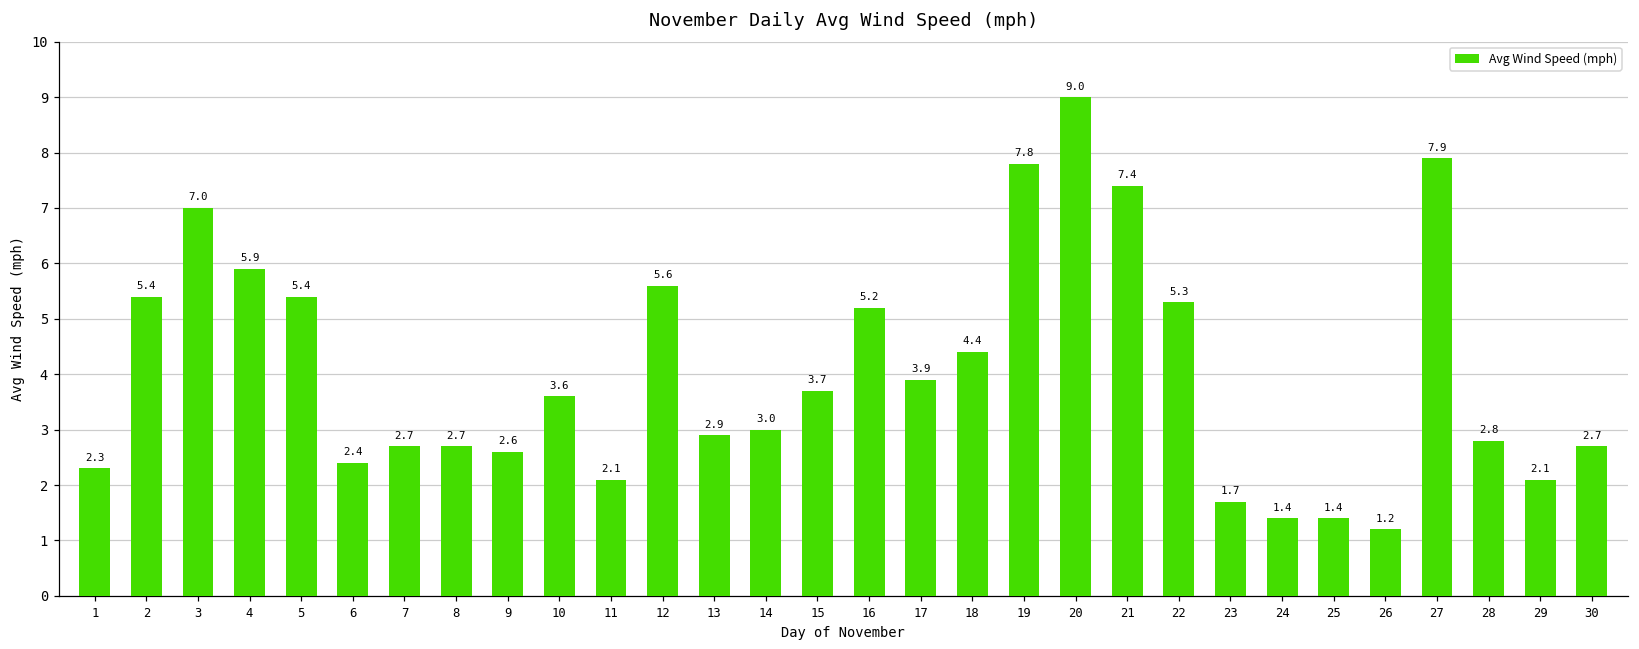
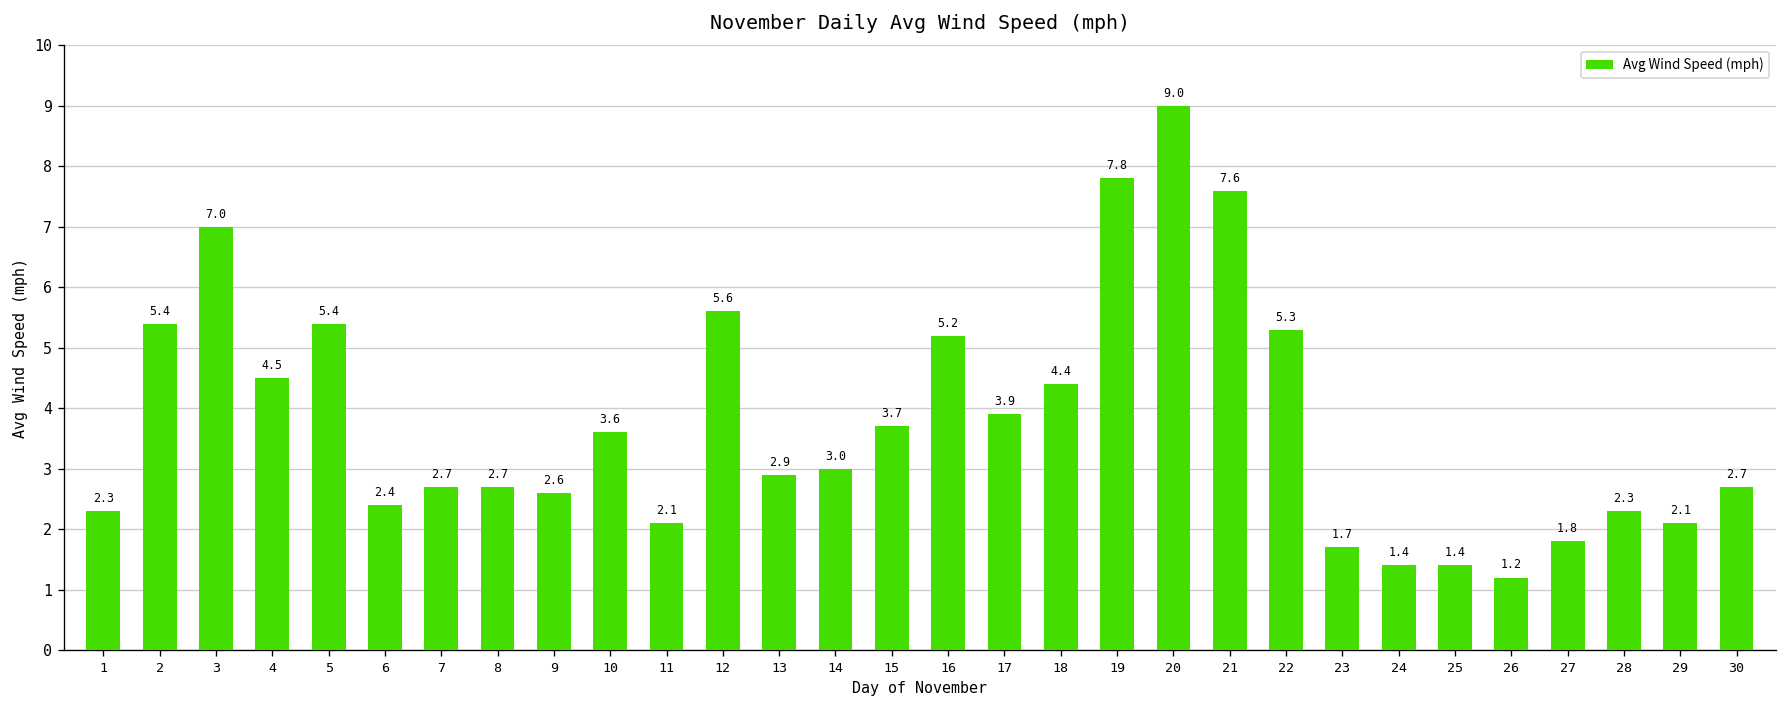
4: 5.9 -> 4.5
21: 7.4 -> 7.6
27: 7.9 -> 1.8
28: 2.8 -> 2.3
